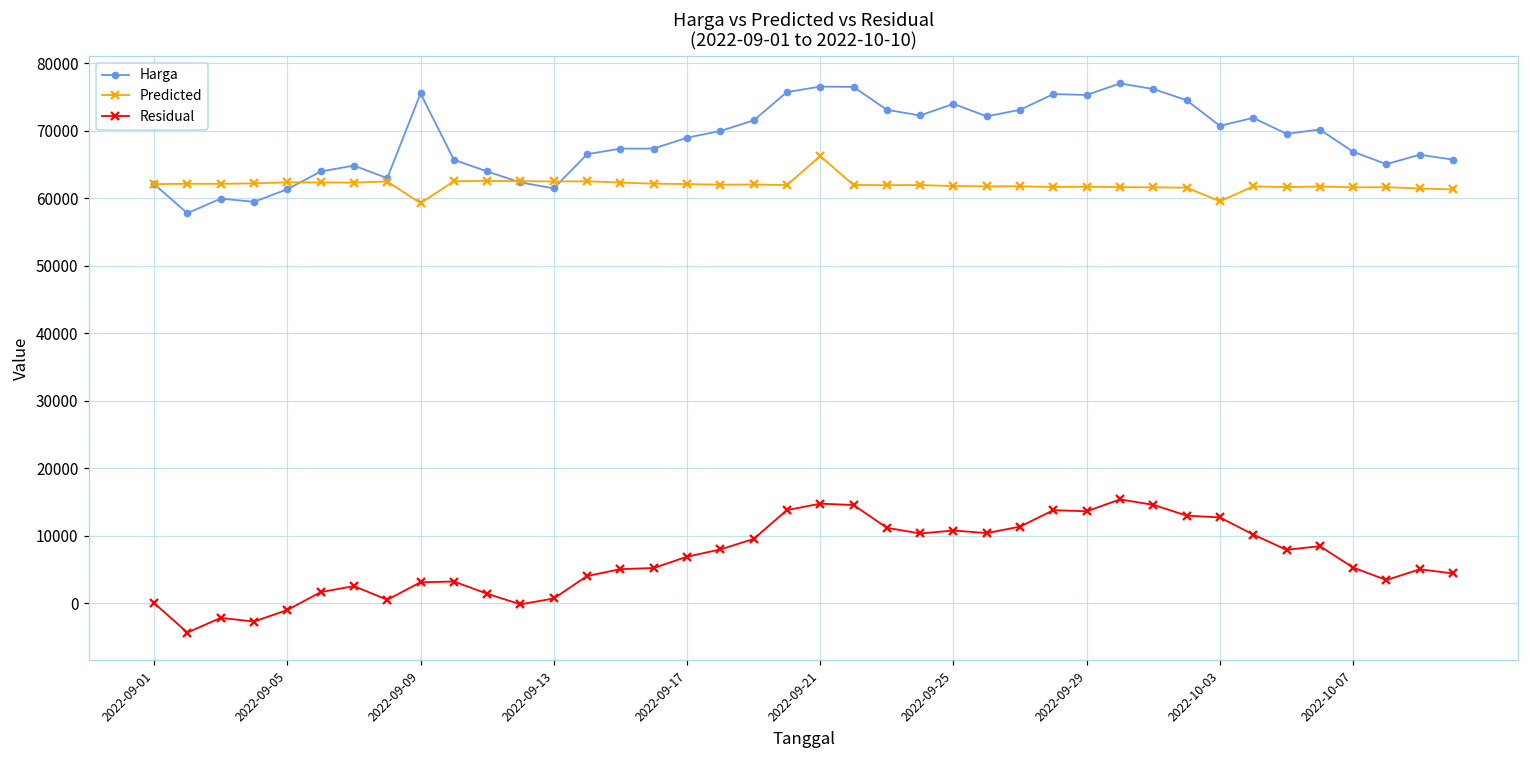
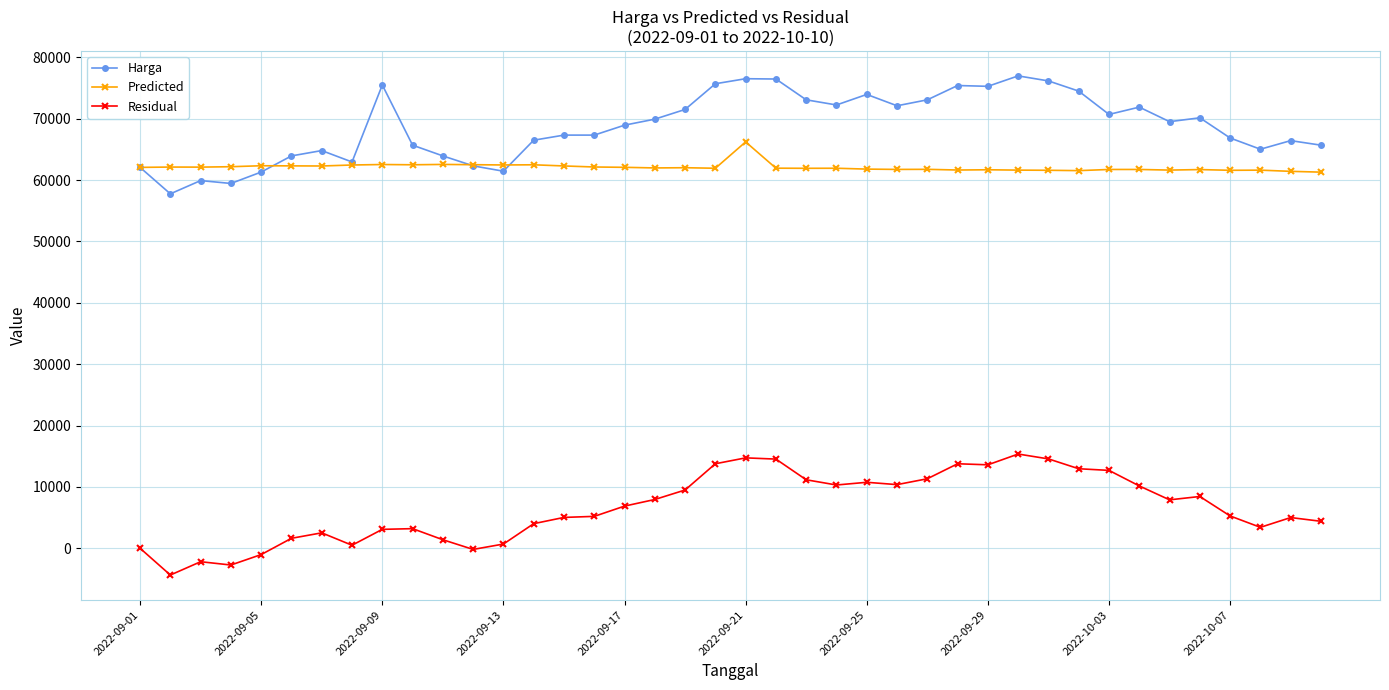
Predicted, 2022-09-09: 59000 -> 63000
Predicted, 2022-10-03: 60000 -> 62000
